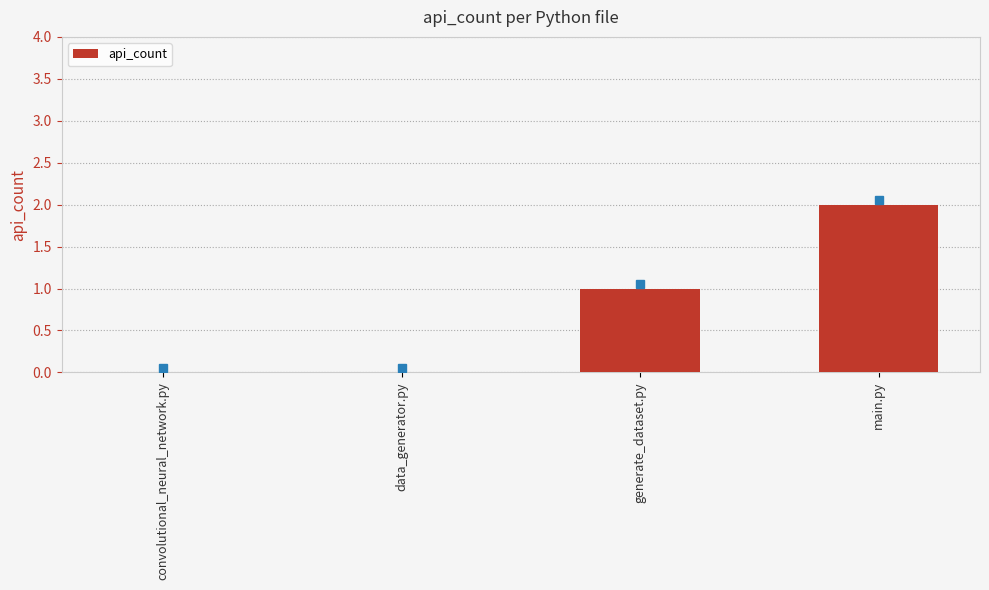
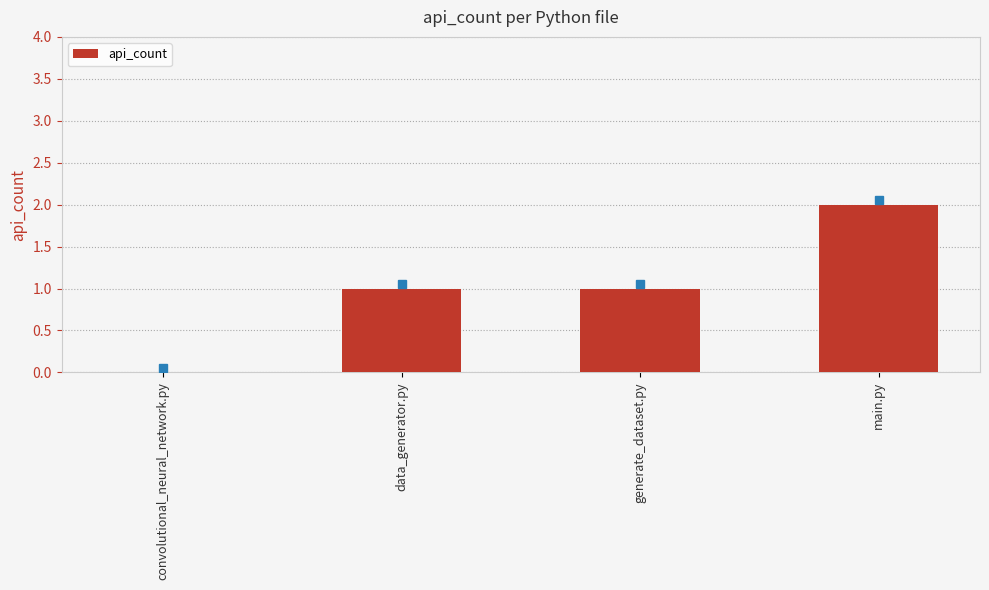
api_count, data_generator.py: 0 -> 1
